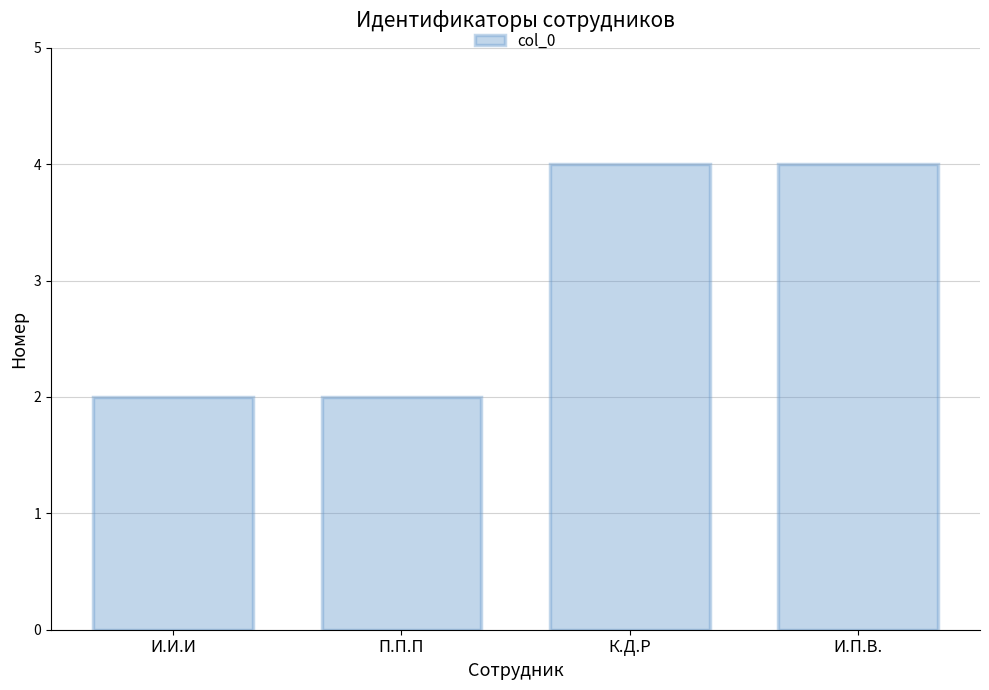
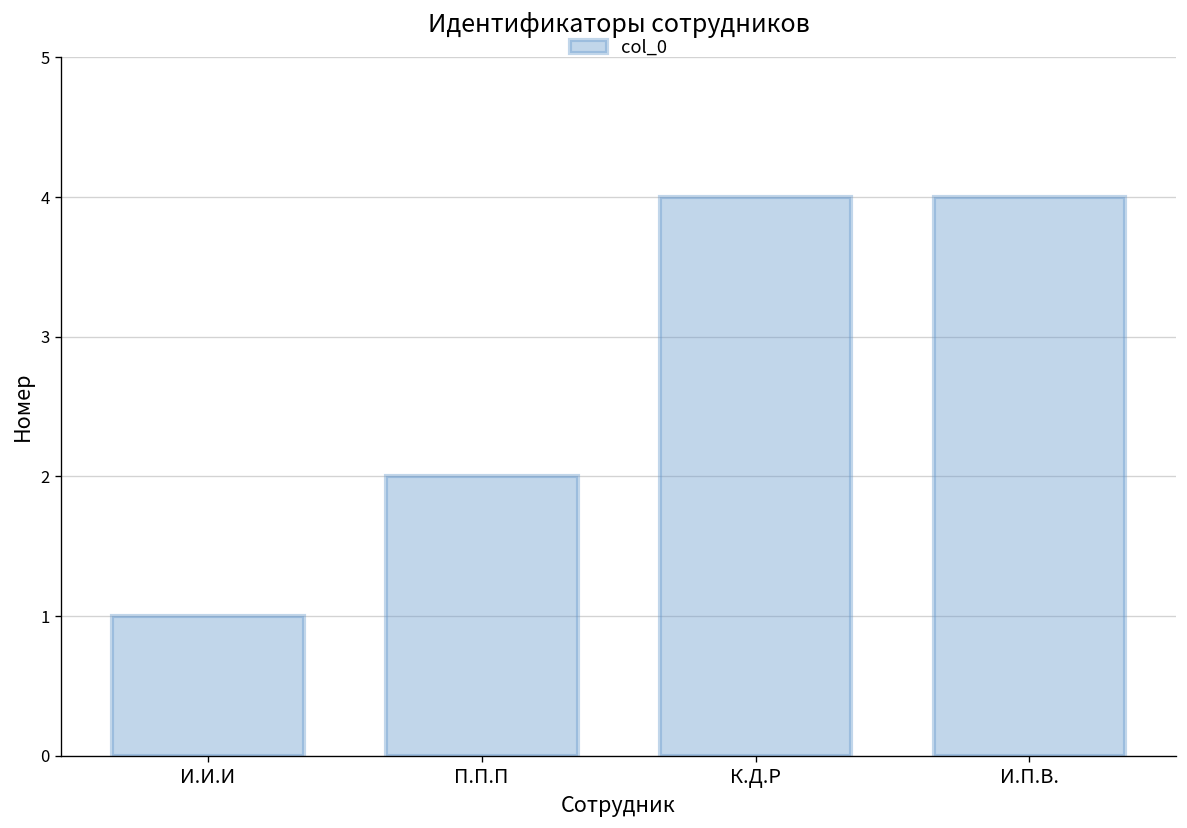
И.И.И: 2 -> 1
